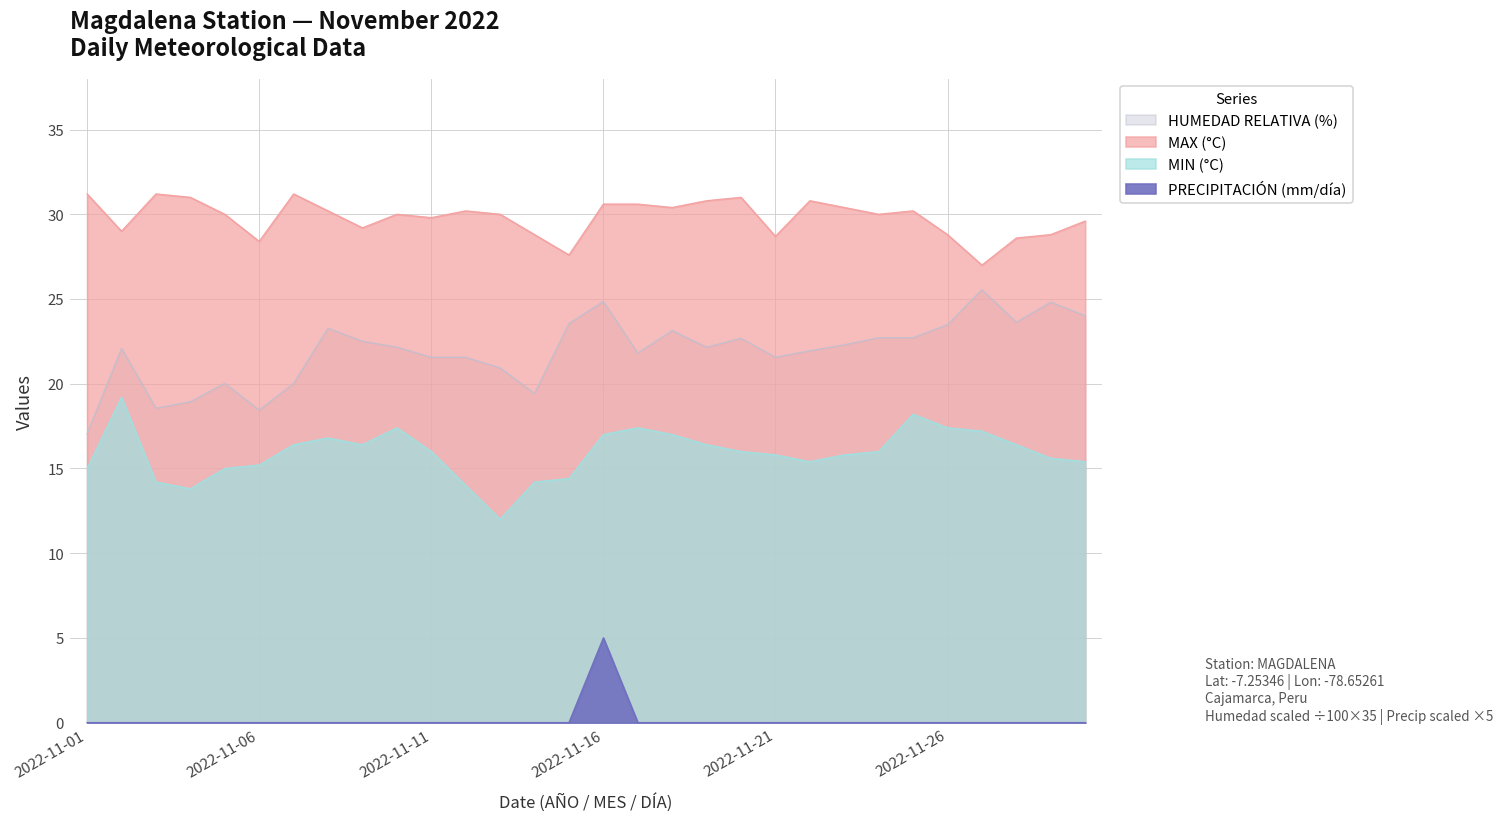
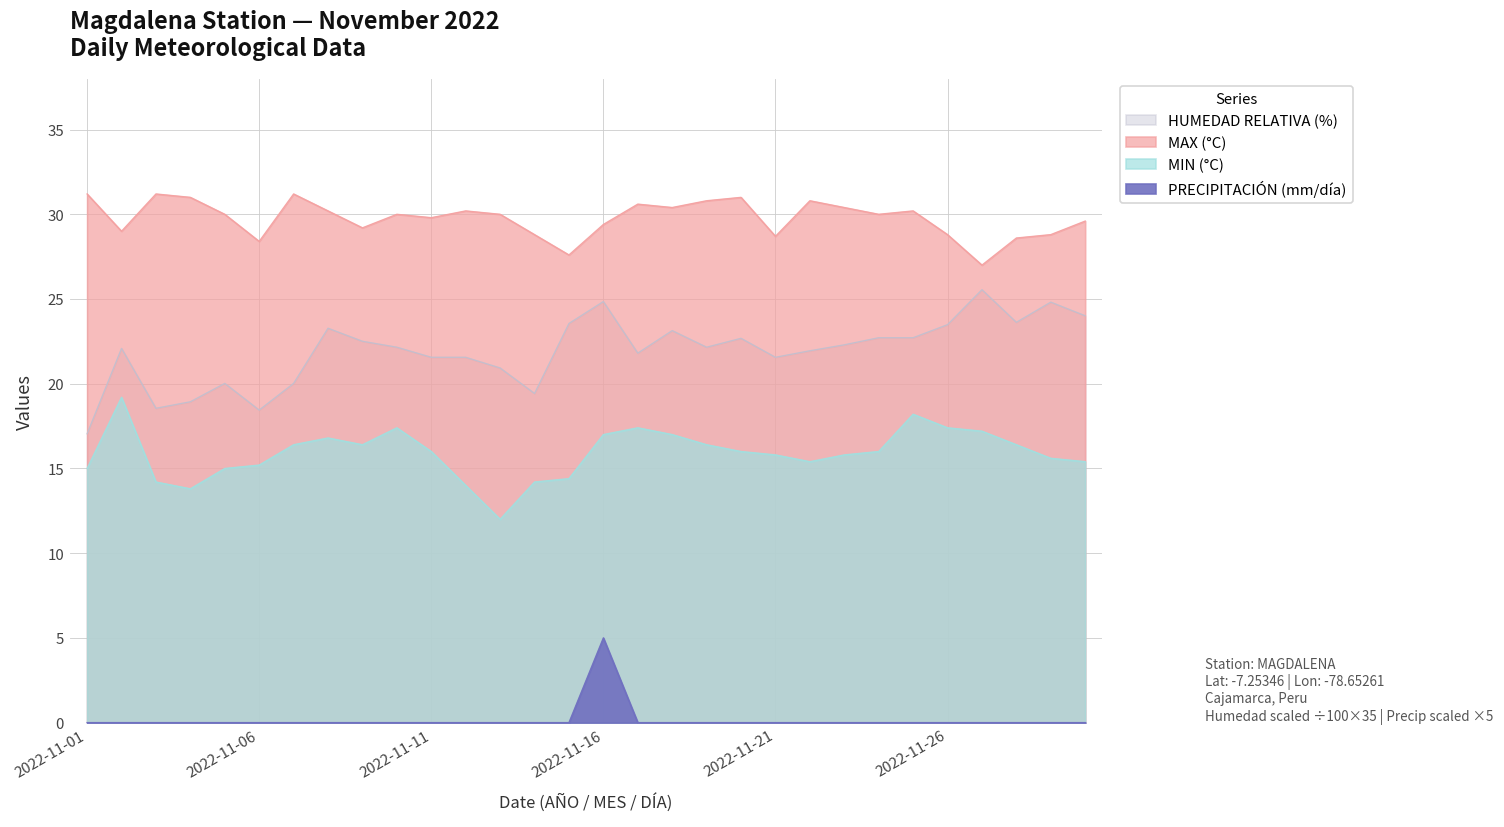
MAX (°C), 2022-11-16: 30.6 -> 29.4
